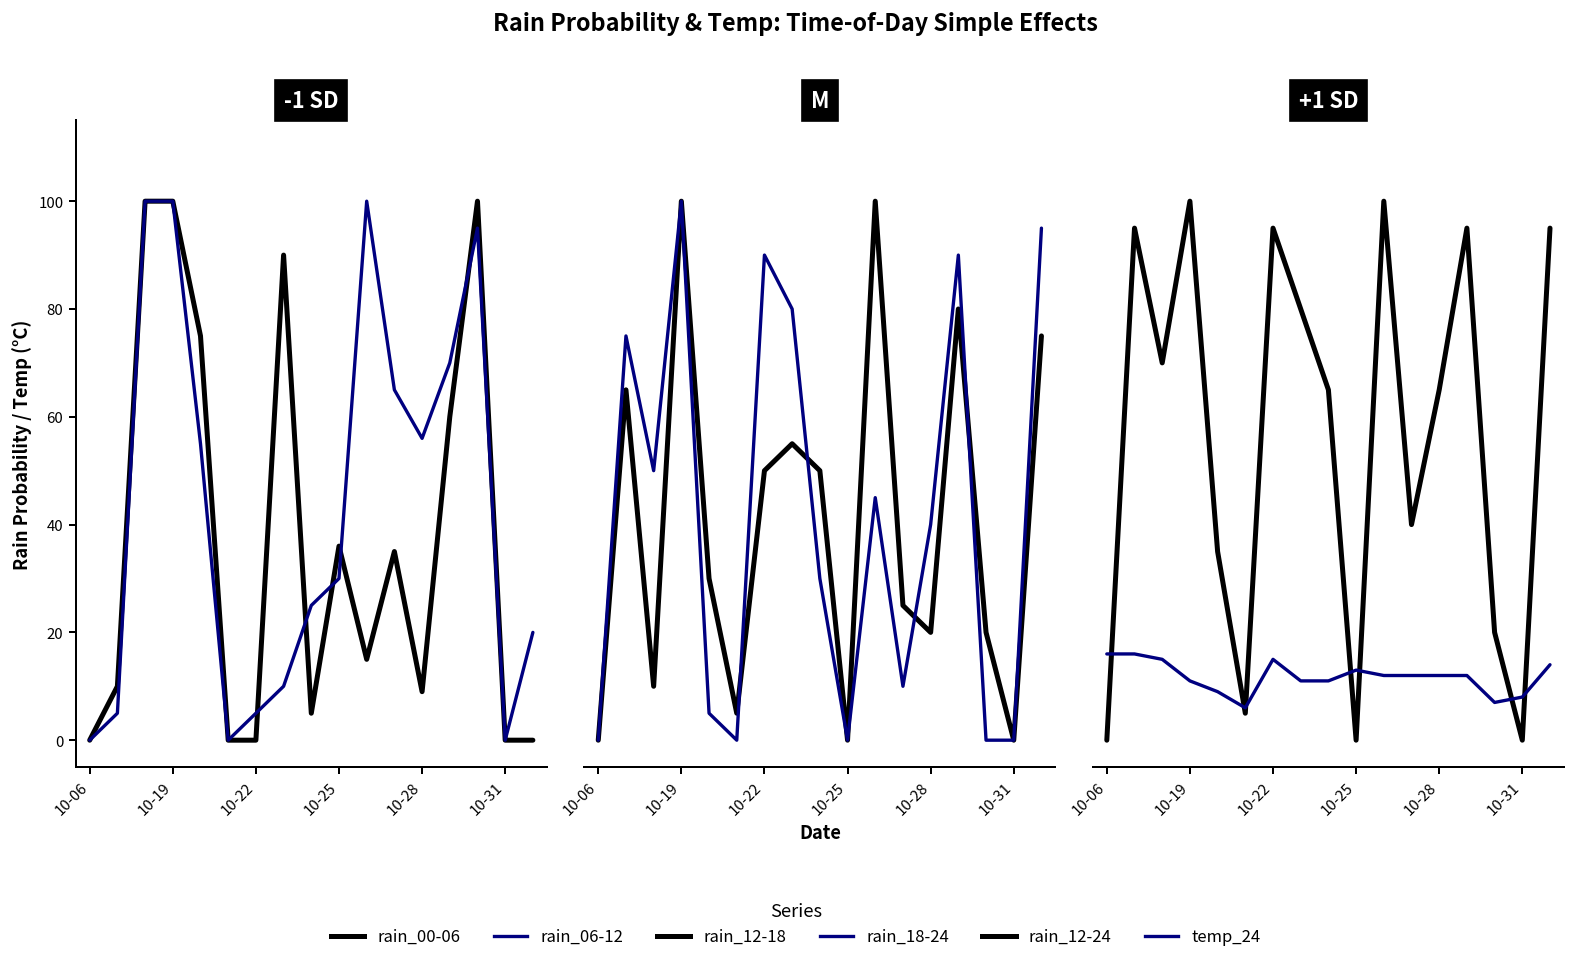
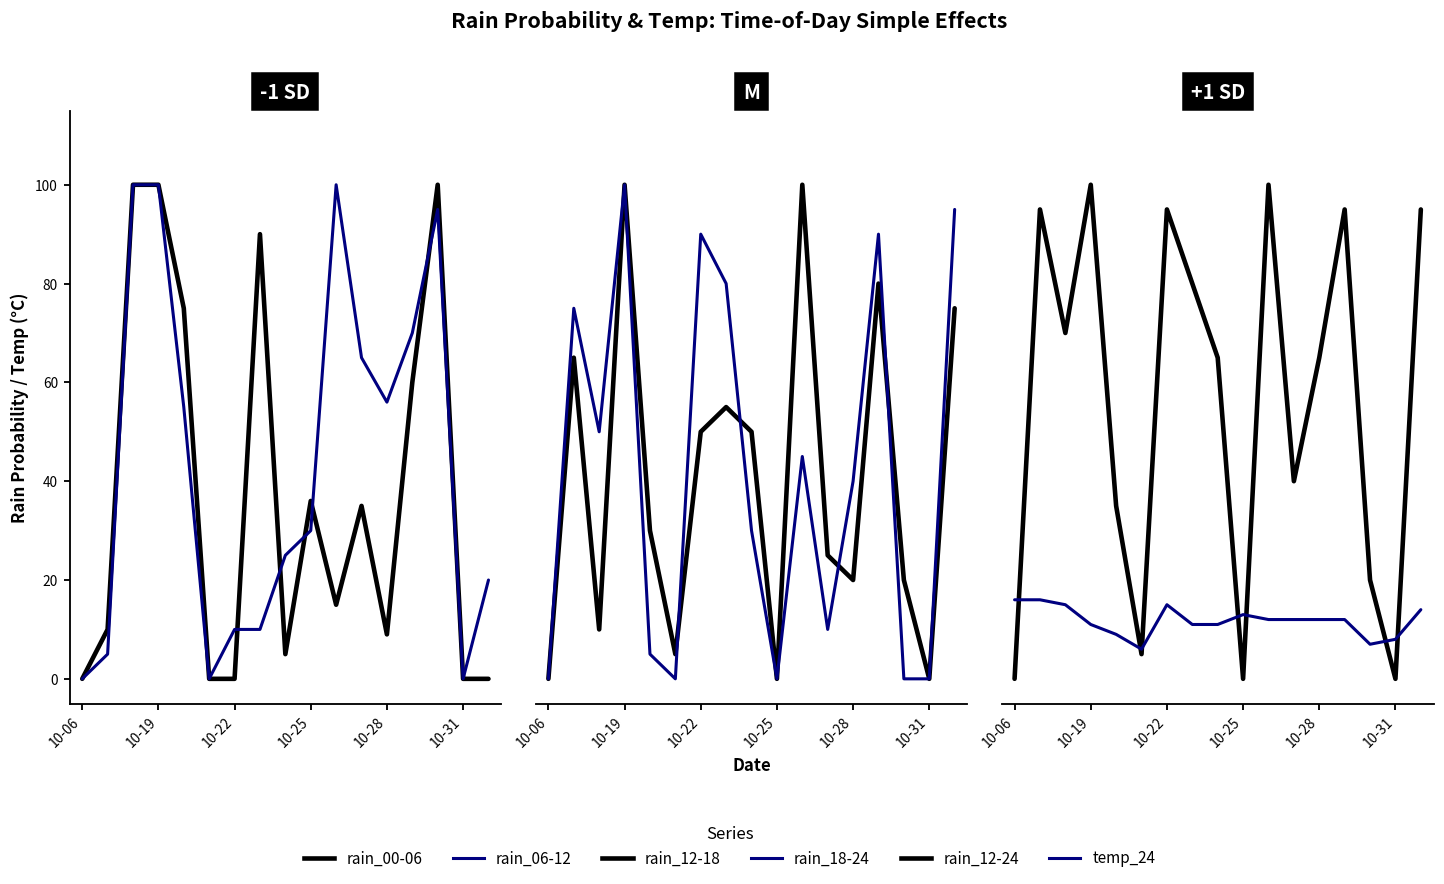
-1 SD, rain_06-12, 10-22: 5 -> 10
